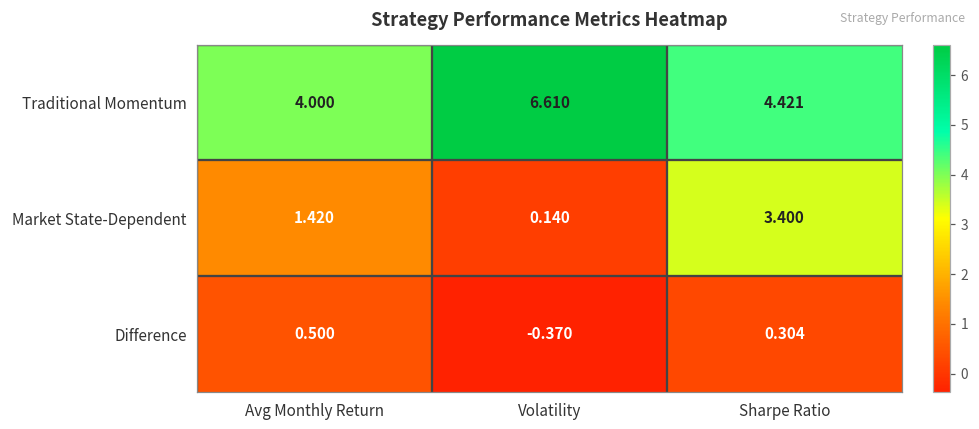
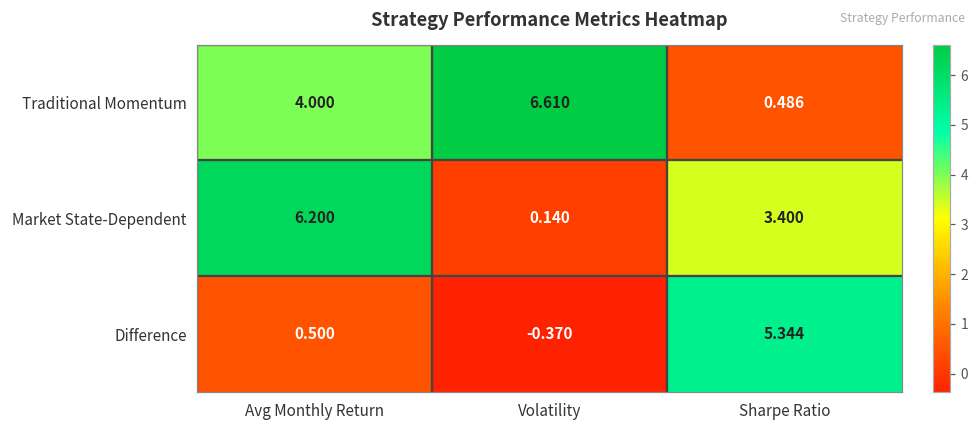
Traditional Momentum, Sharpe Ratio: 4.421 -> 0.486
Market State-Dependent, Avg Monthly Return: 1.420 -> 6.200
Difference, Sharpe Ratio: 0.304 -> 5.344
